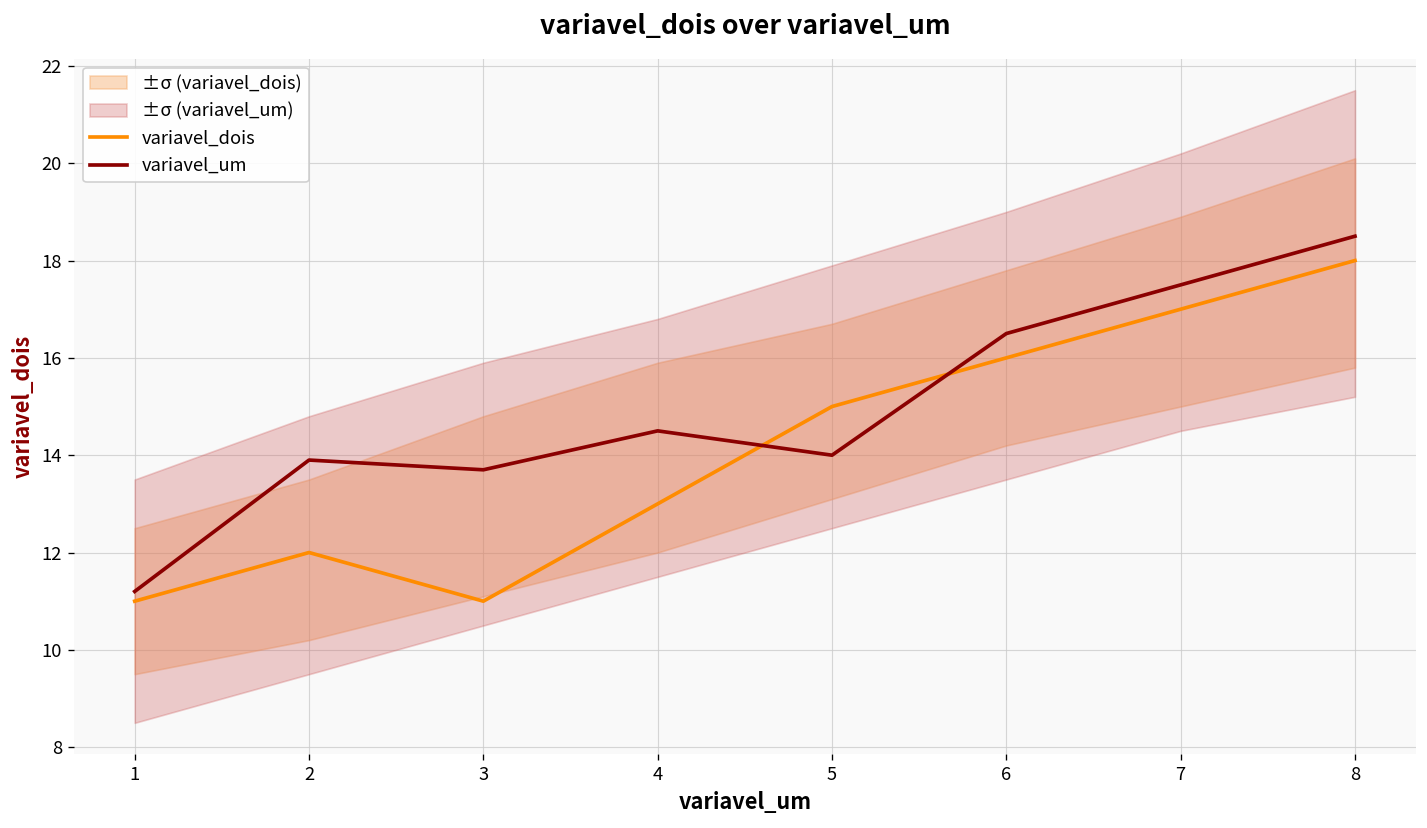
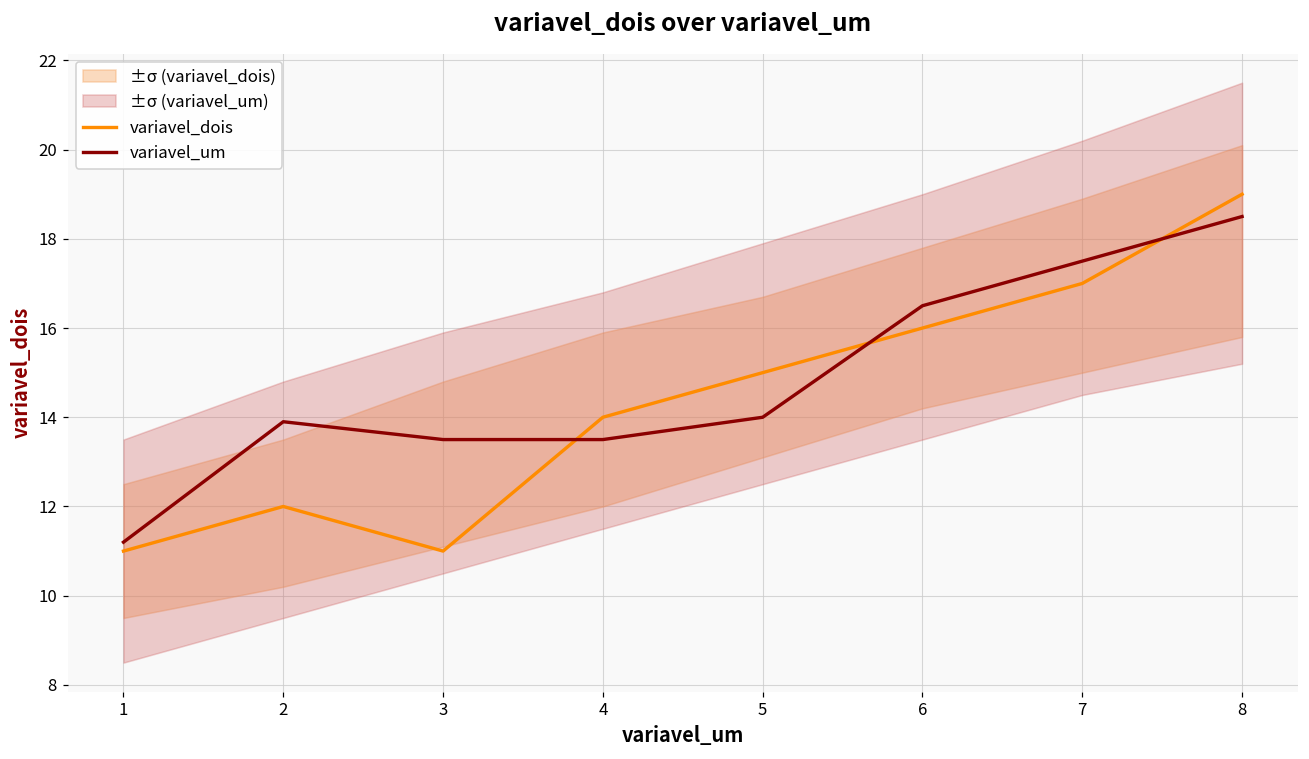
variavel_um, 3: 13.7 -> 13.5
variavel_dois, 4: 13 -> 14
variavel_um, 4: 14.5 -> 13.5
variavel_dois, 8: 18 -> 19
